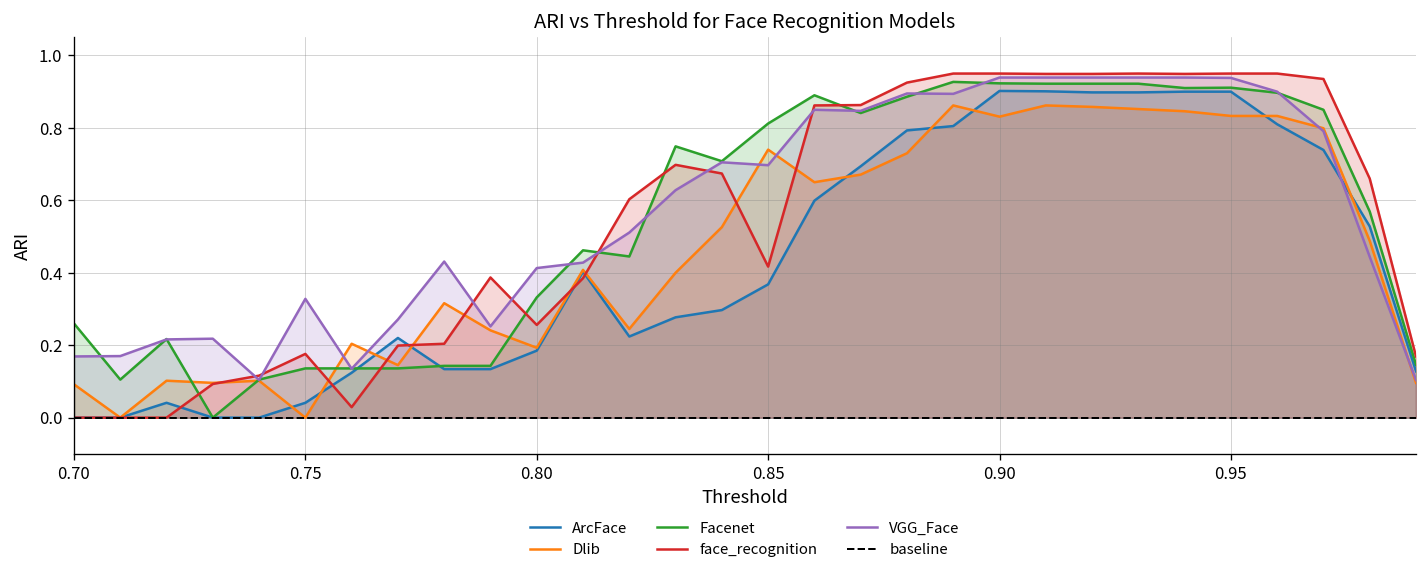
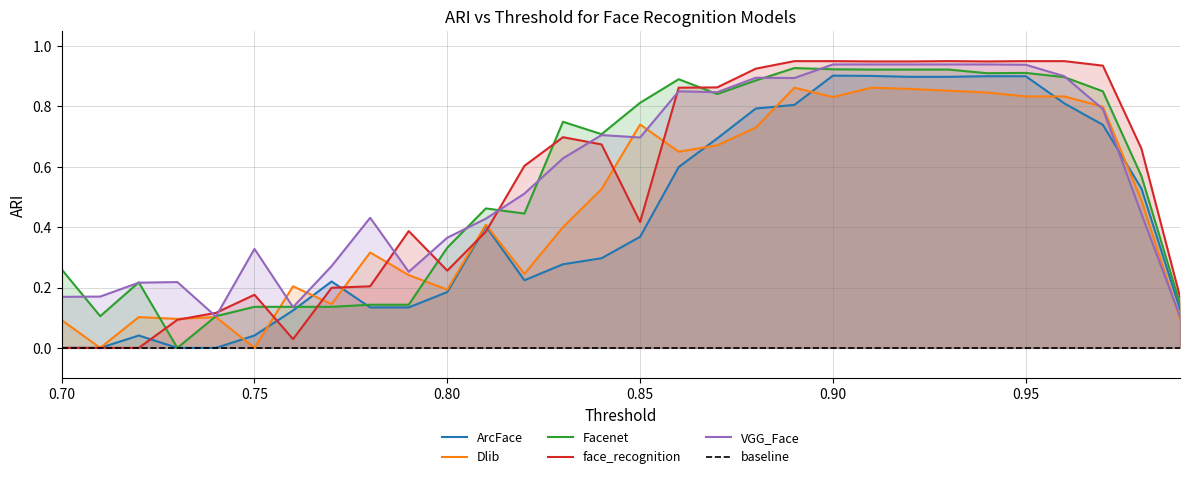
VGG_Face, 0.80: 0.41 -> 0.37
